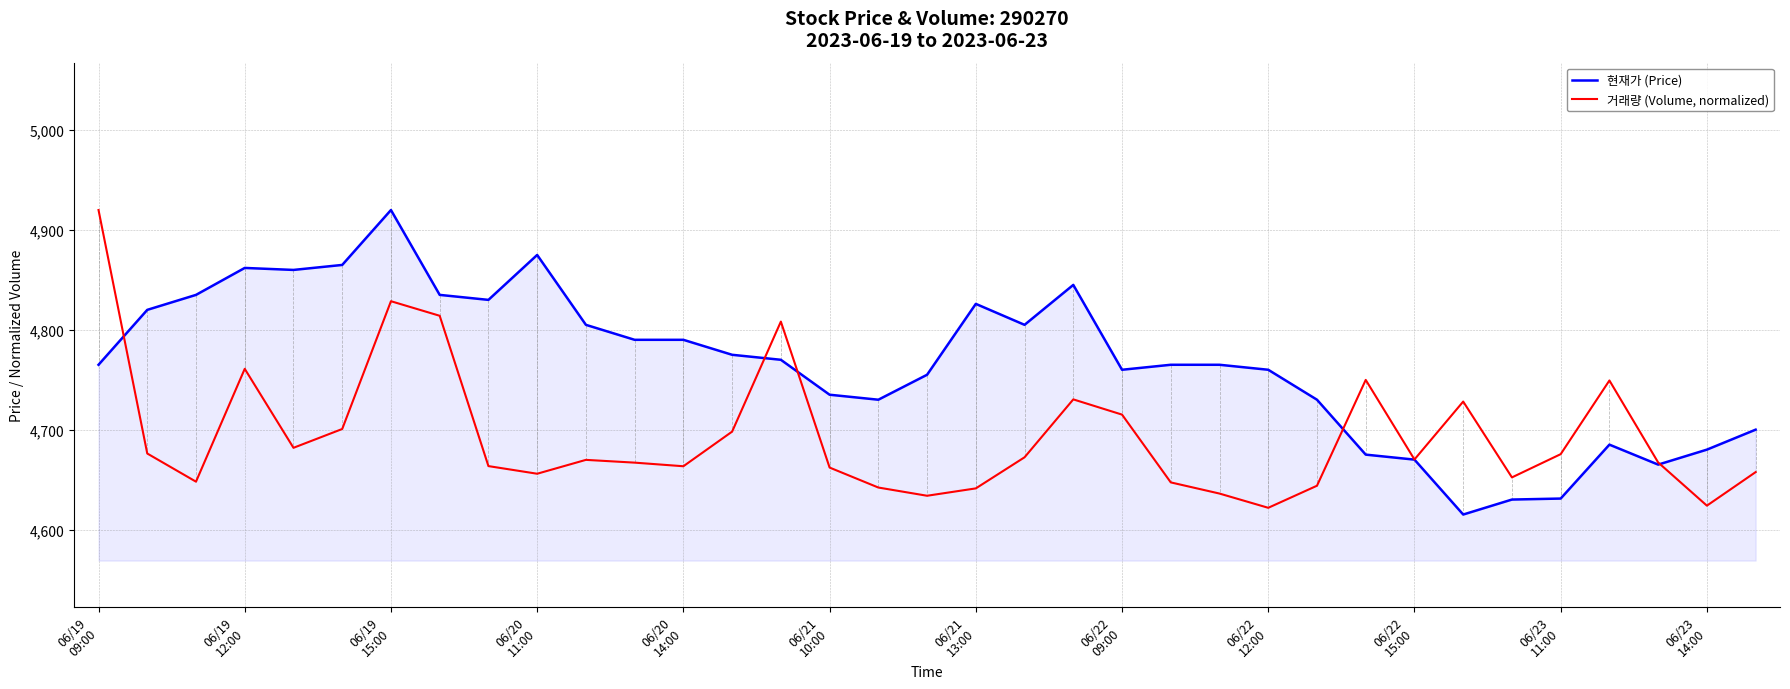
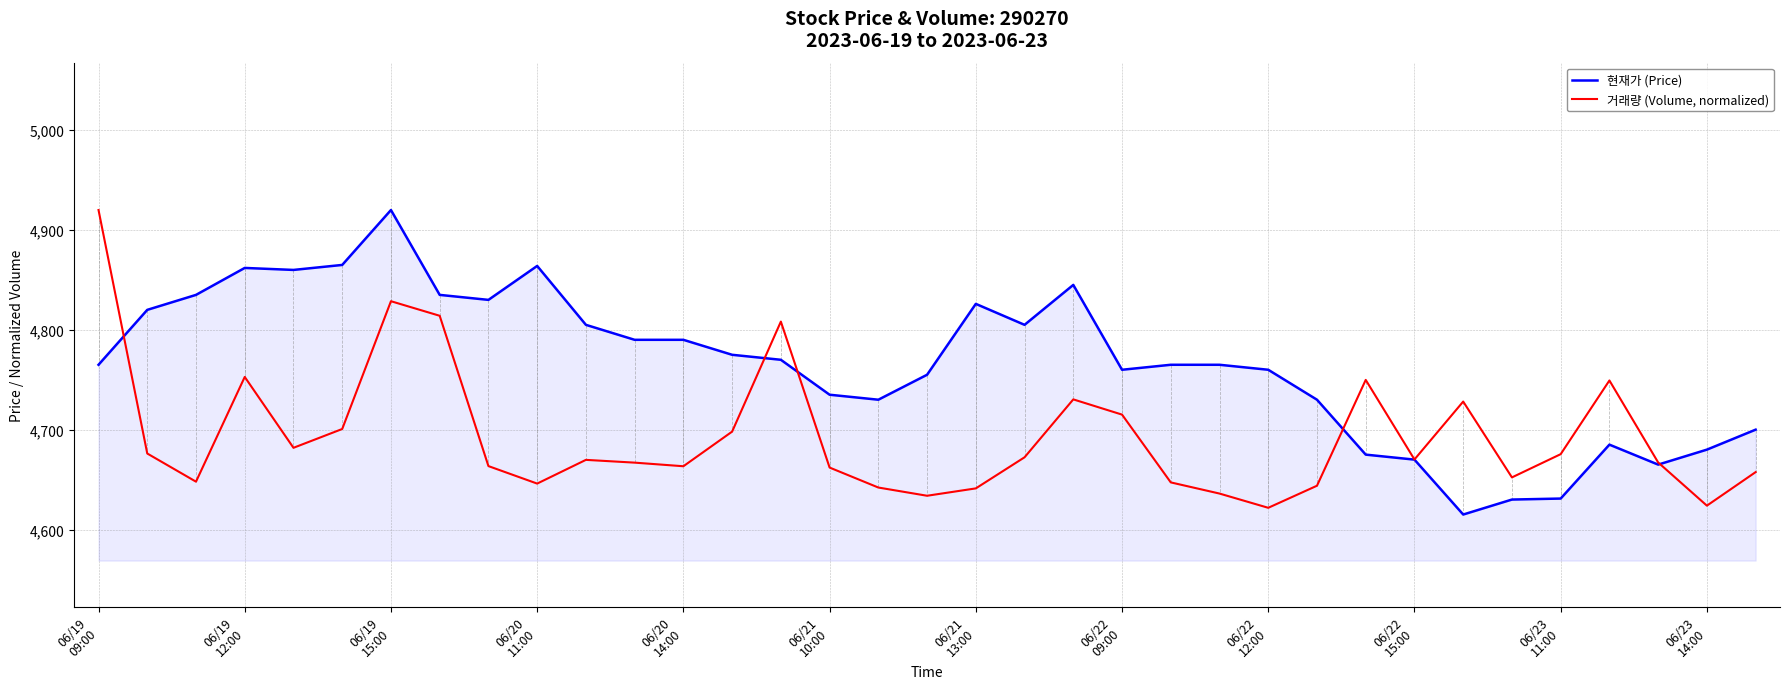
거래량 (Volume, normalized), 06/19 12:00: 4,760 -> 4,750
현재가 (Price), 06/20 11:00: 4,880 -> 4,860
거래량 (Volume, normalized), 06/20 11:00: 4,660 -> 4,650
